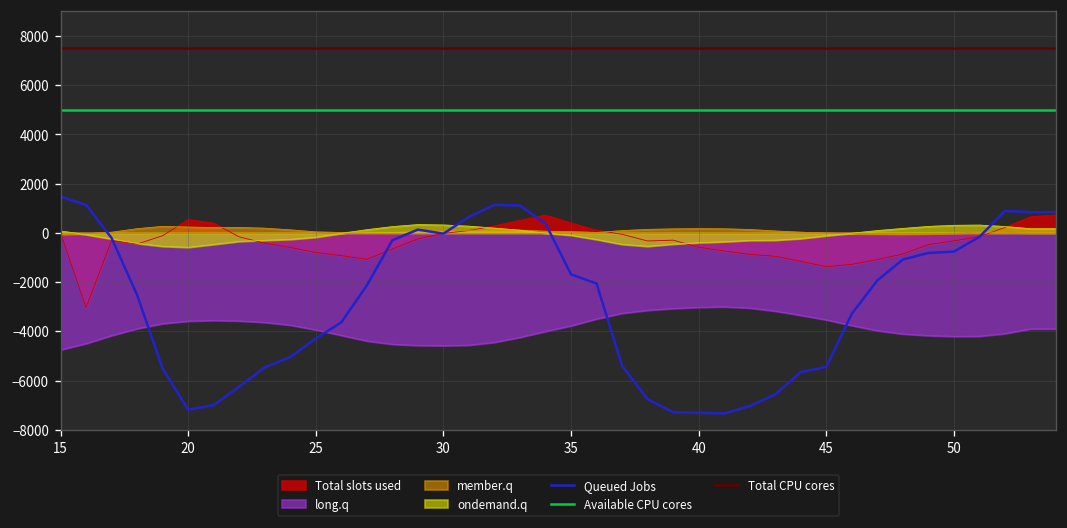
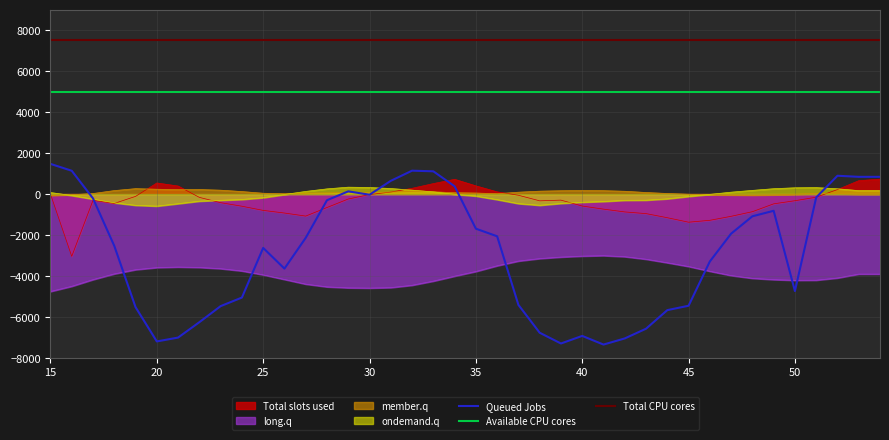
Queued Jobs, 25: -4300 -> -2600
Queued Jobs, 40: -7300 -> -6900
Queued Jobs, 50: -800 -> -4700
